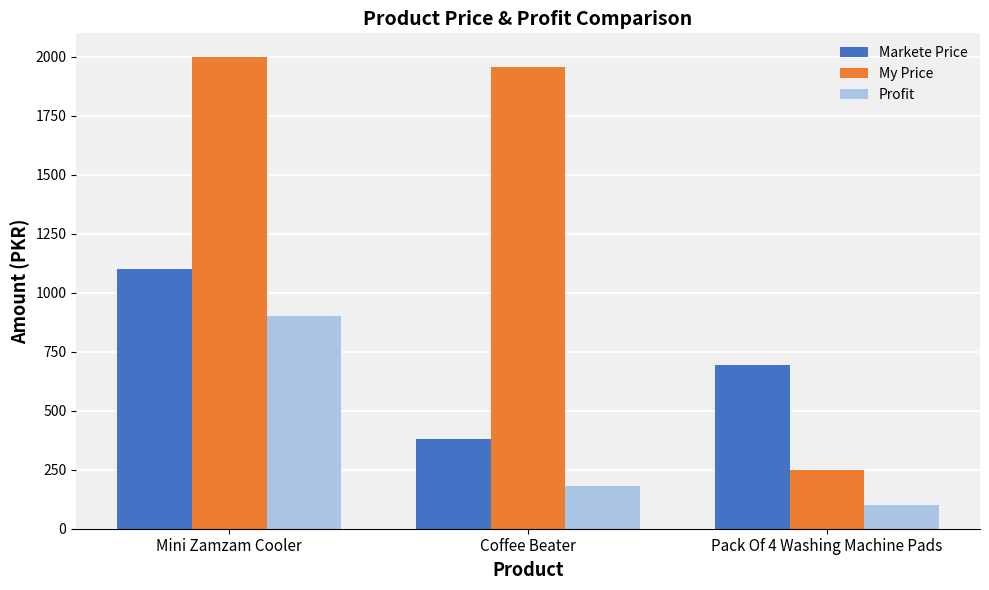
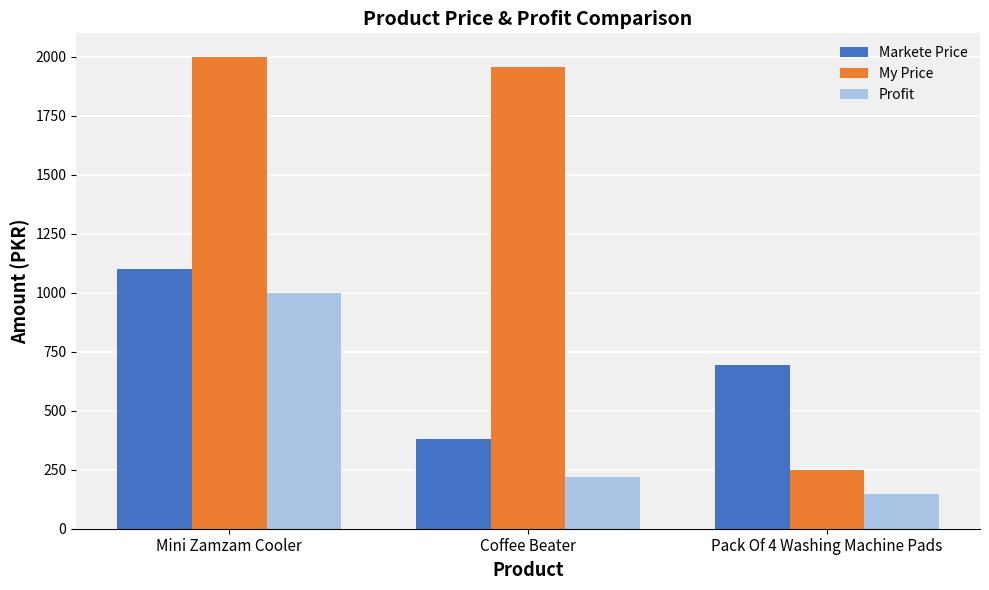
Profit, Mini Zamzam Cooler: 900 -> 1000
Profit, Coffee Beater: 180 -> 220
Profit, Pack Of 4 Washing Machine Pads: 100 -> 150
